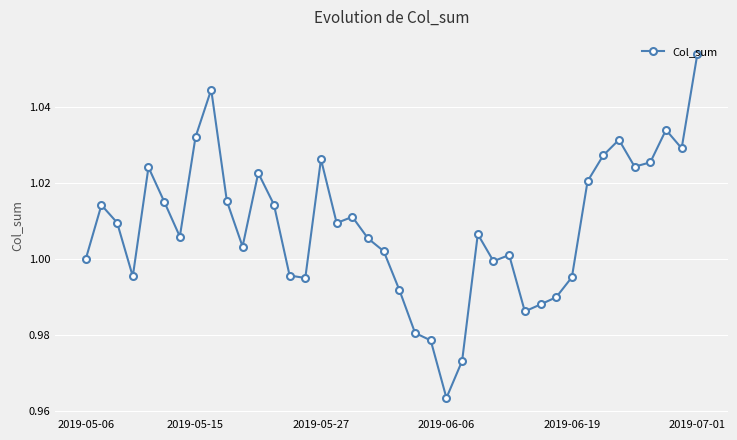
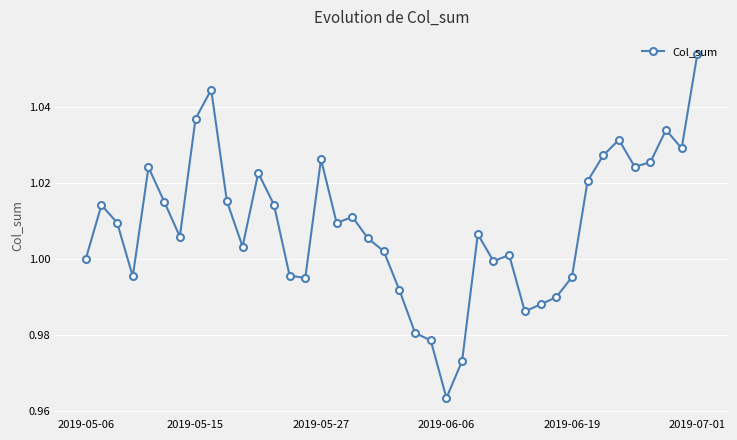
2019-05-15: 1.032 -> 1.037
